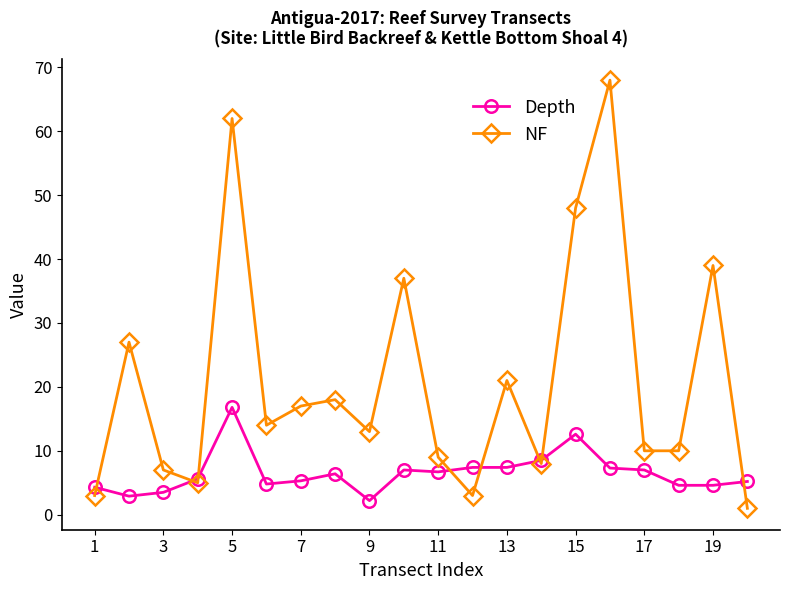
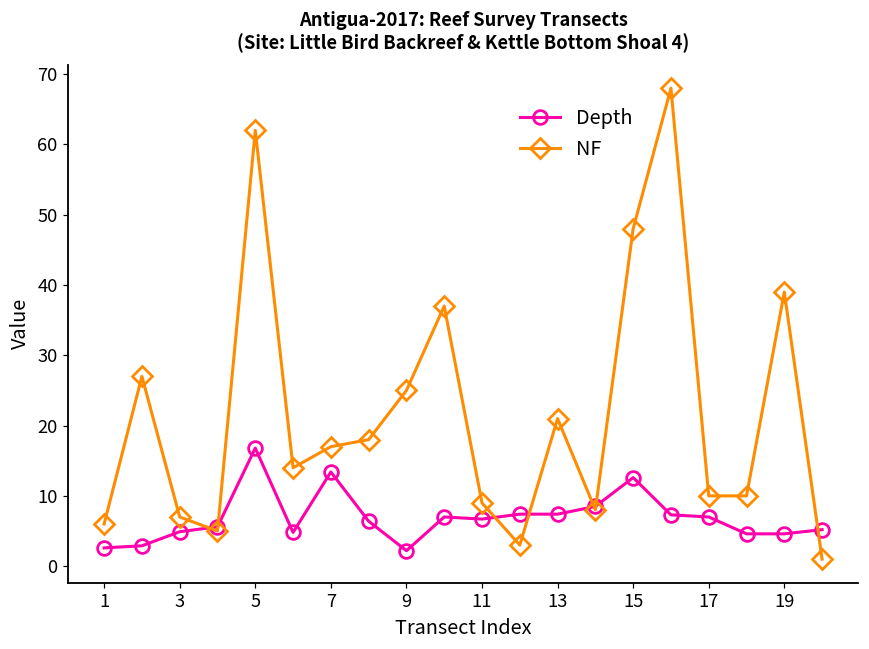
Depth, 1: 4 -> 3
NF, 1: 3 -> 6
Depth, 3: 4 -> 5
Depth, 7: 5 -> 13
NF, 9: 13 -> 25
